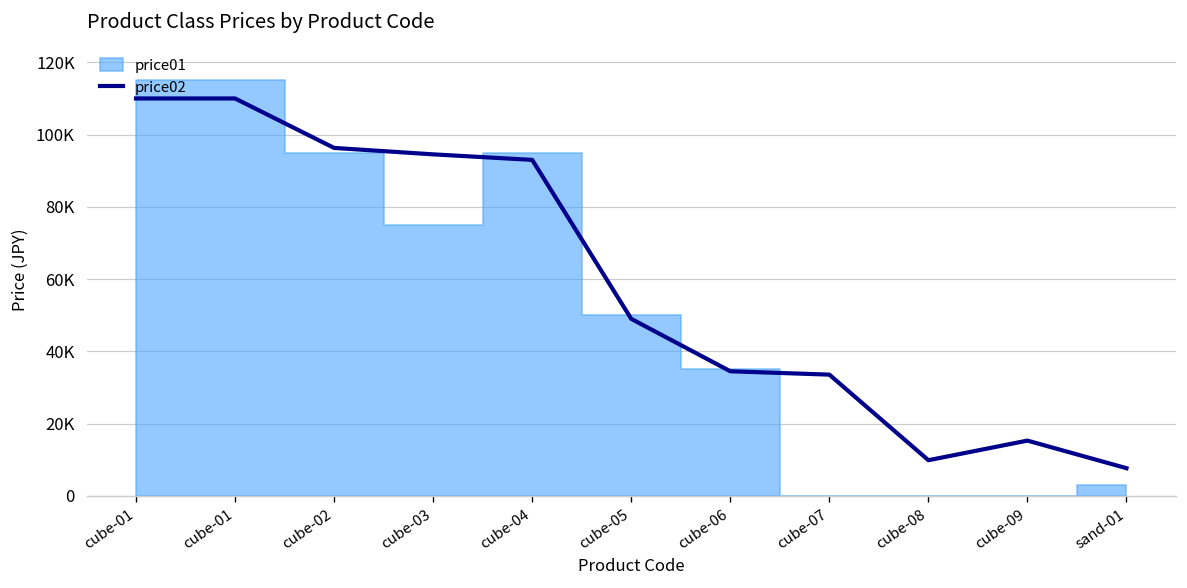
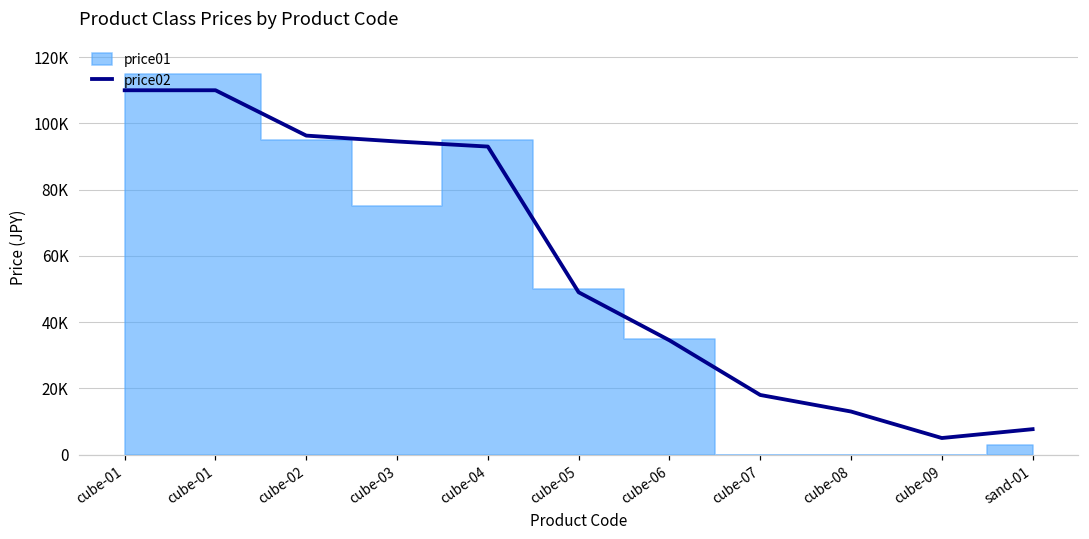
price02, cube-07: 34000 -> 18000
price02, cube-08: 10000 -> 13000
price02, cube-09: 15000 -> 5000
